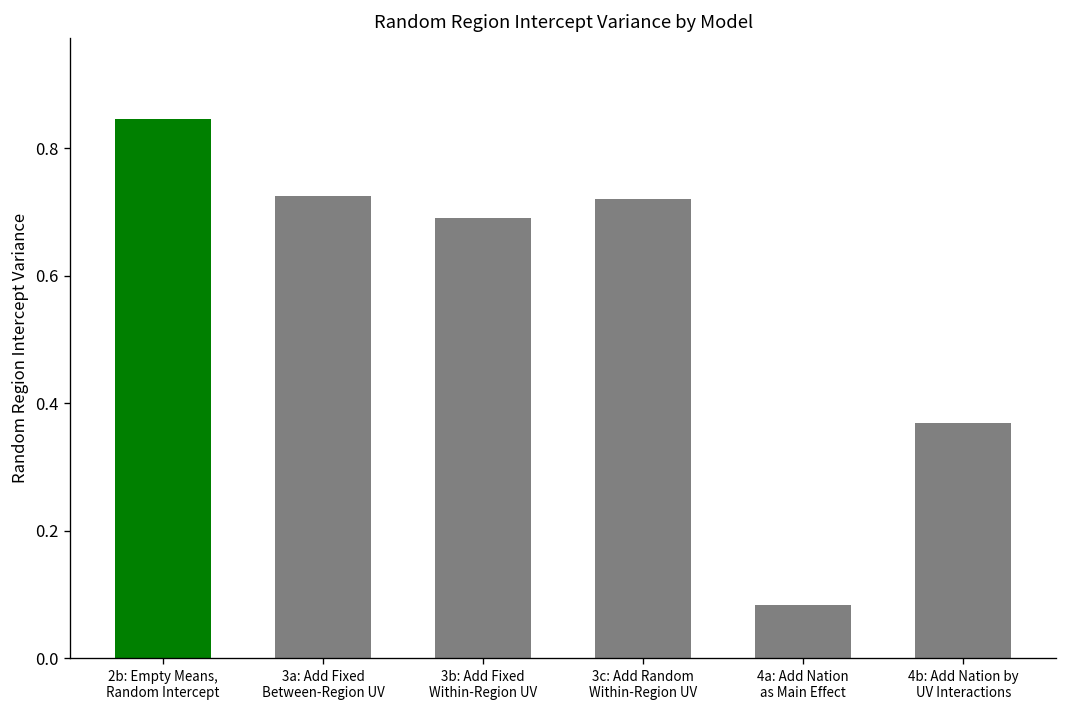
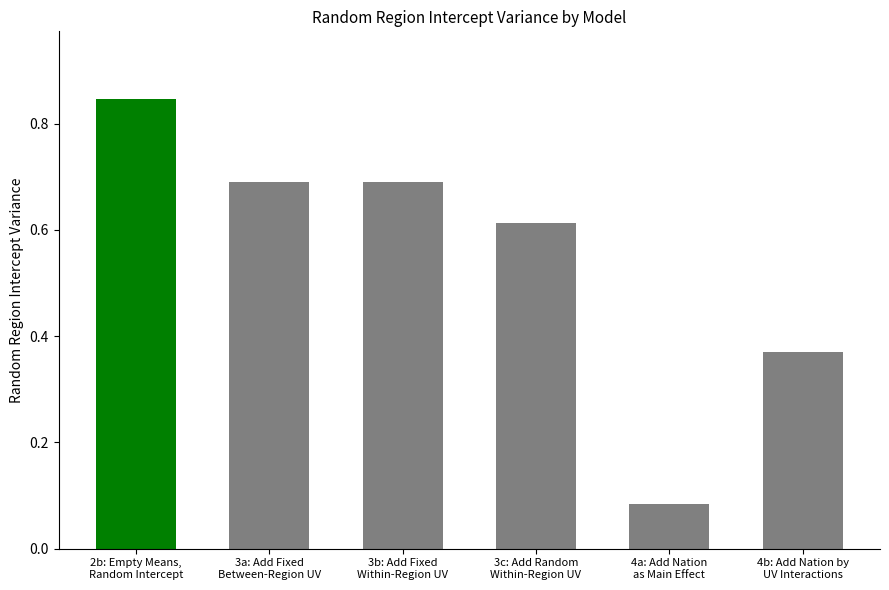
3a: Add Fixed Between-Region UV: 0.72 -> 0.69
3c: Add Random Within-Region UV: 0.72 -> 0.61
